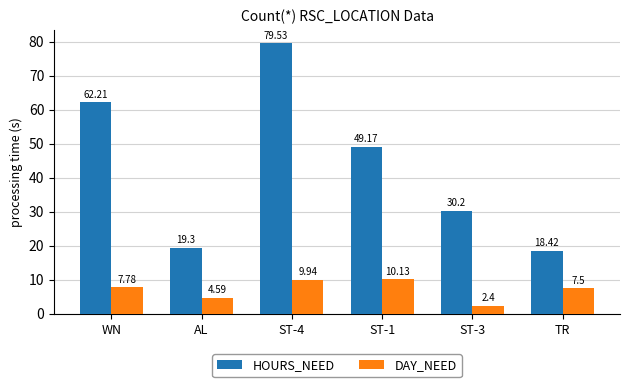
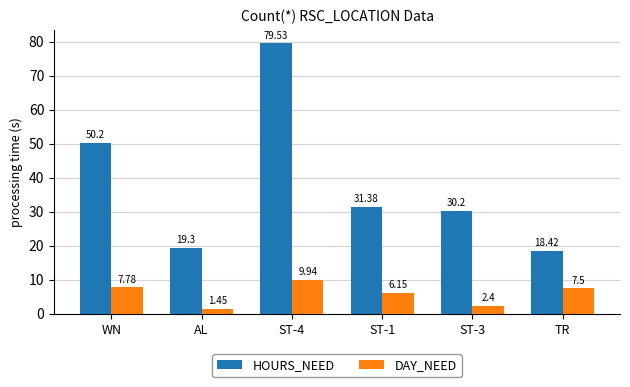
HOURS_NEED, WN: 62.21 -> 50.2
DAY_NEED, AL: 4.59 -> 1.45
HOURS_NEED, ST-1: 49.17 -> 31.38
DAY_NEED, ST-1: 10.13 -> 6.15
